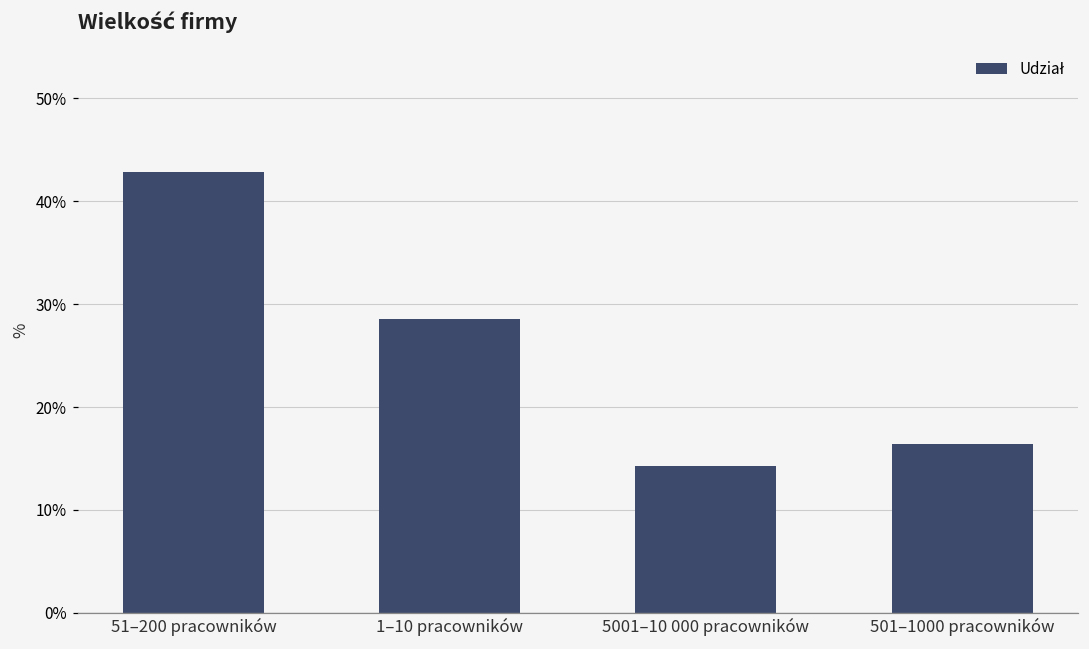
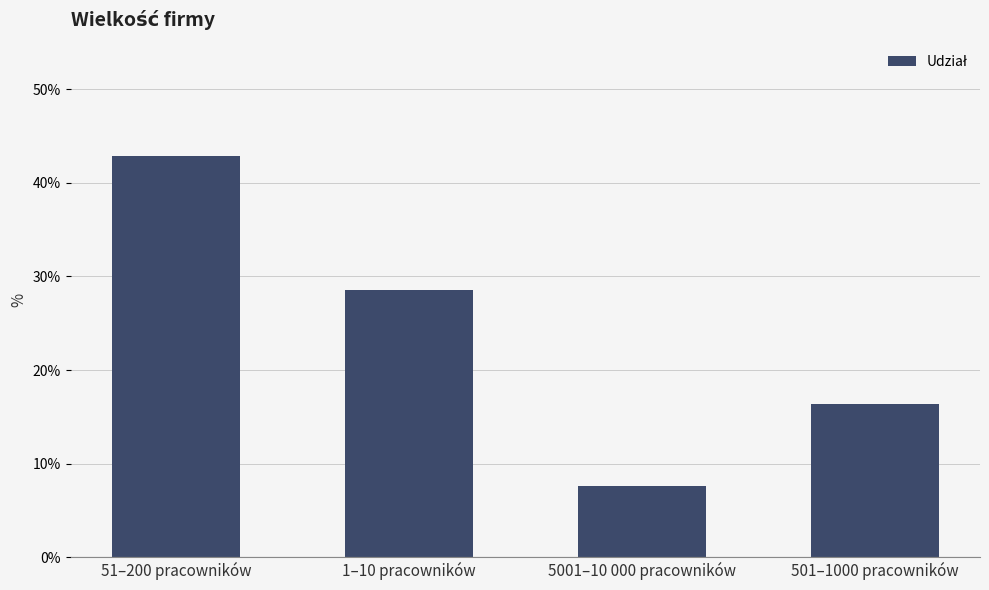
5001–10 000 pracowników: 14% -> 8%
